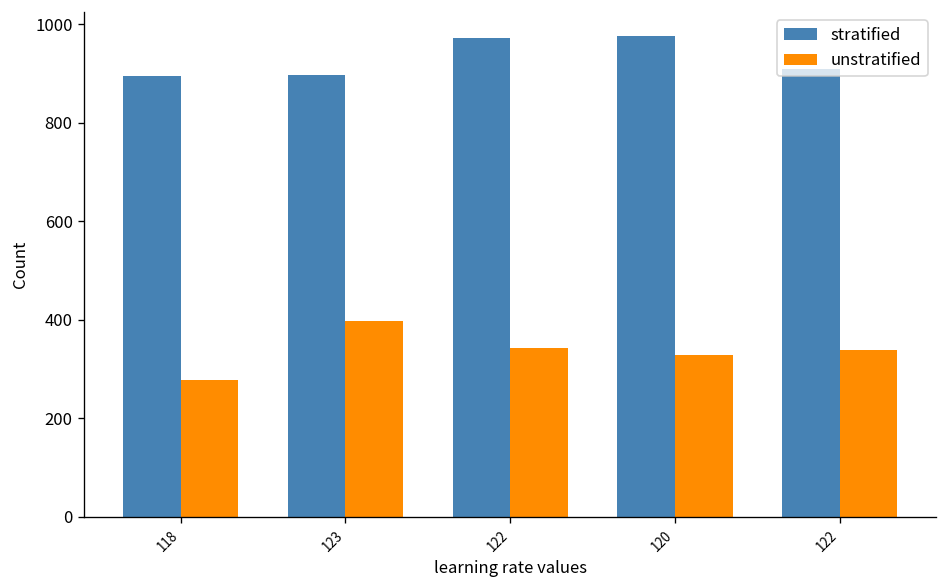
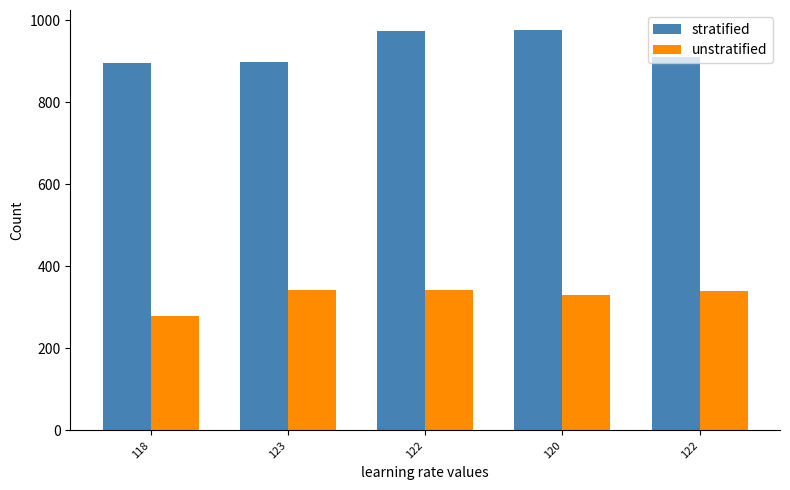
unstratified, 123: 400 -> 340
